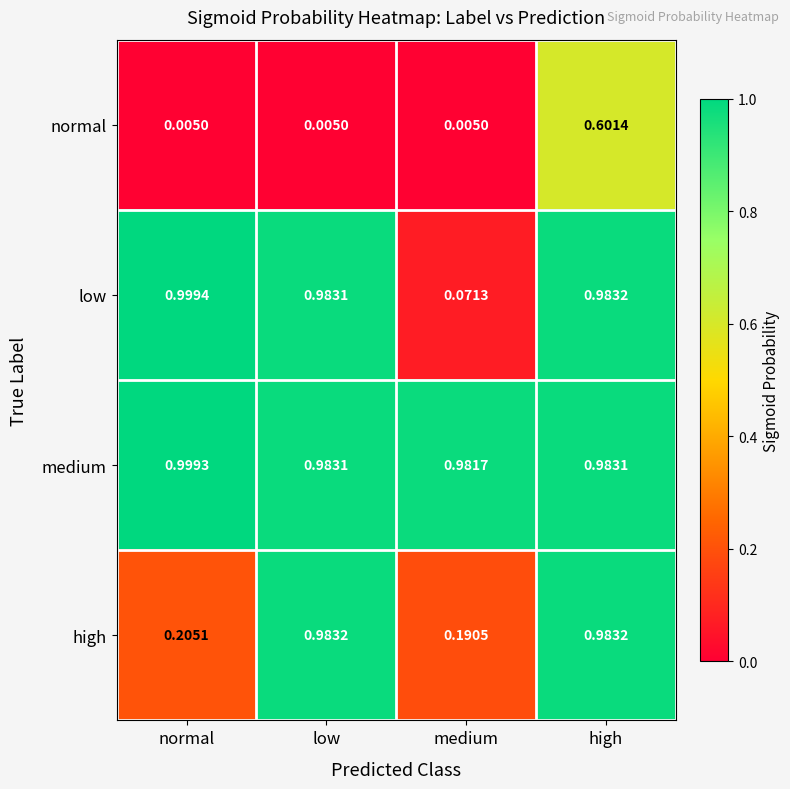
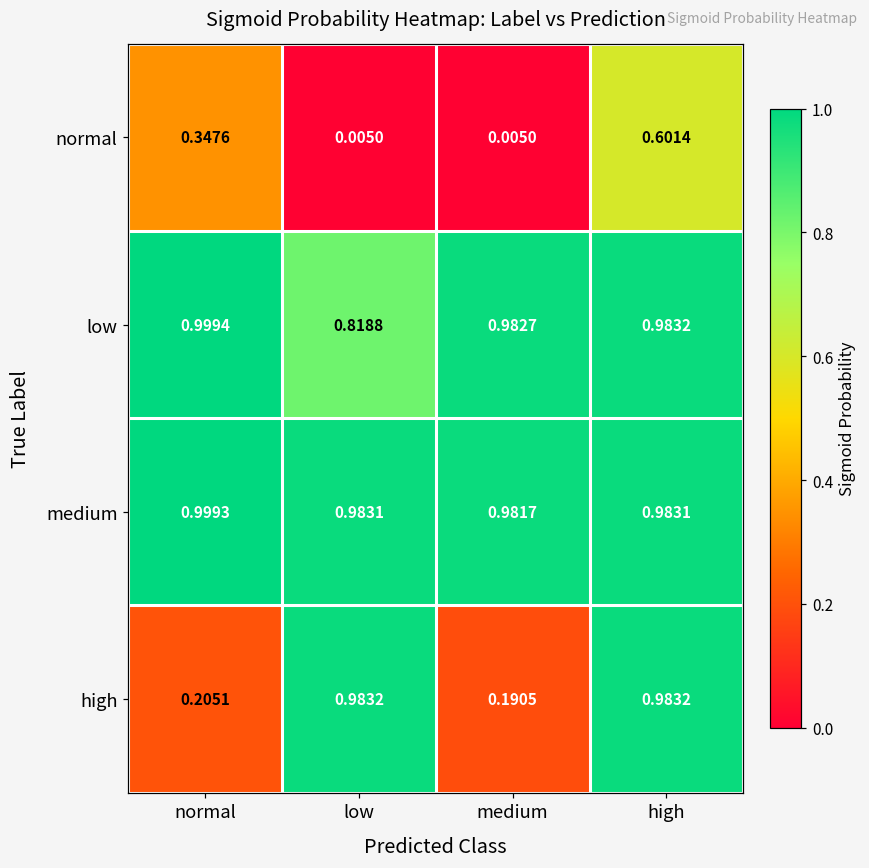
normal, normal: 0.0050 -> 0.3476
low, low: 0.9831 -> 0.8188
low, medium: 0.0713 -> 0.9827
